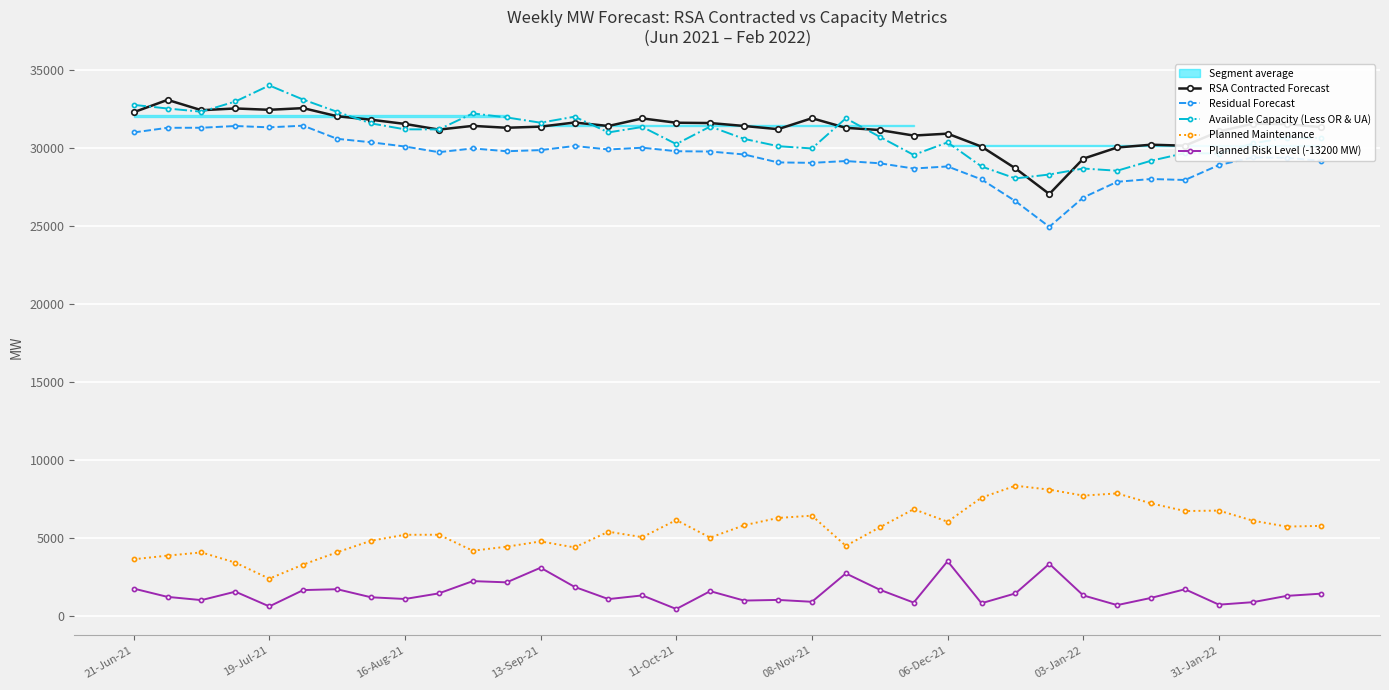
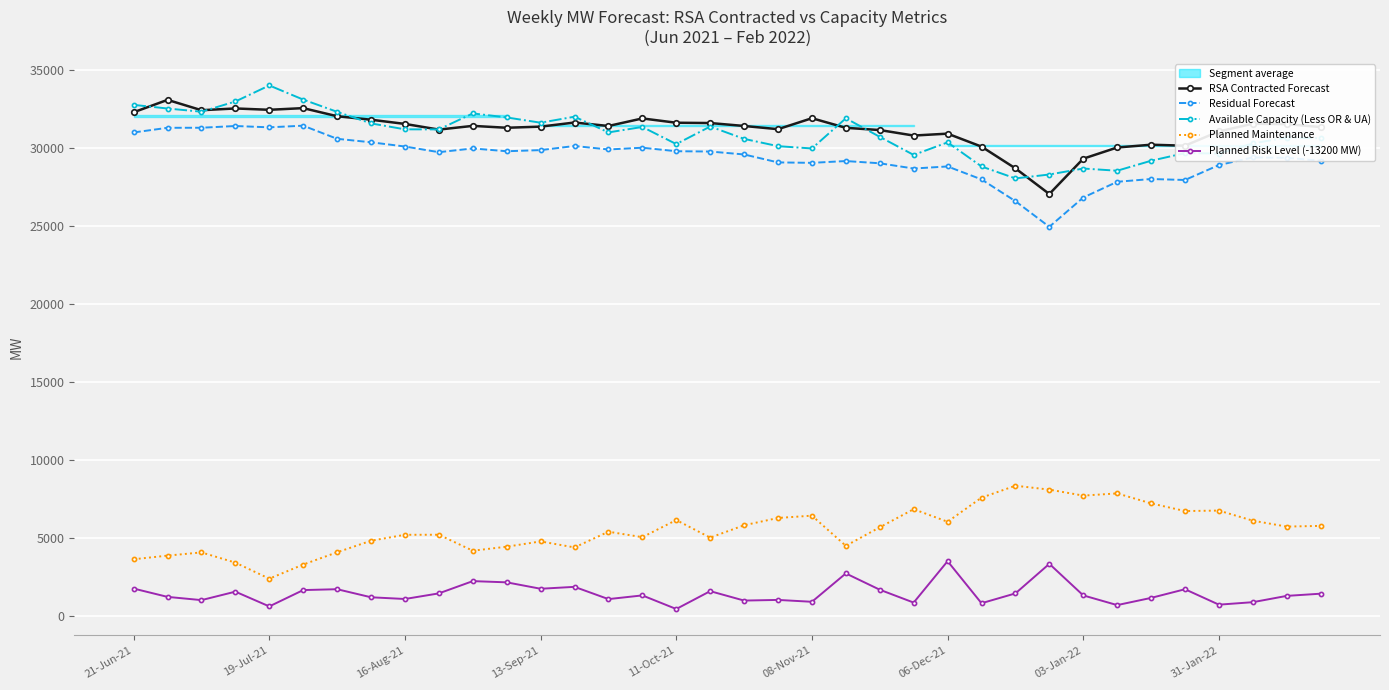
Planned Risk Level (-13200 MW), 13-Sep-21: 3100 -> 1800
